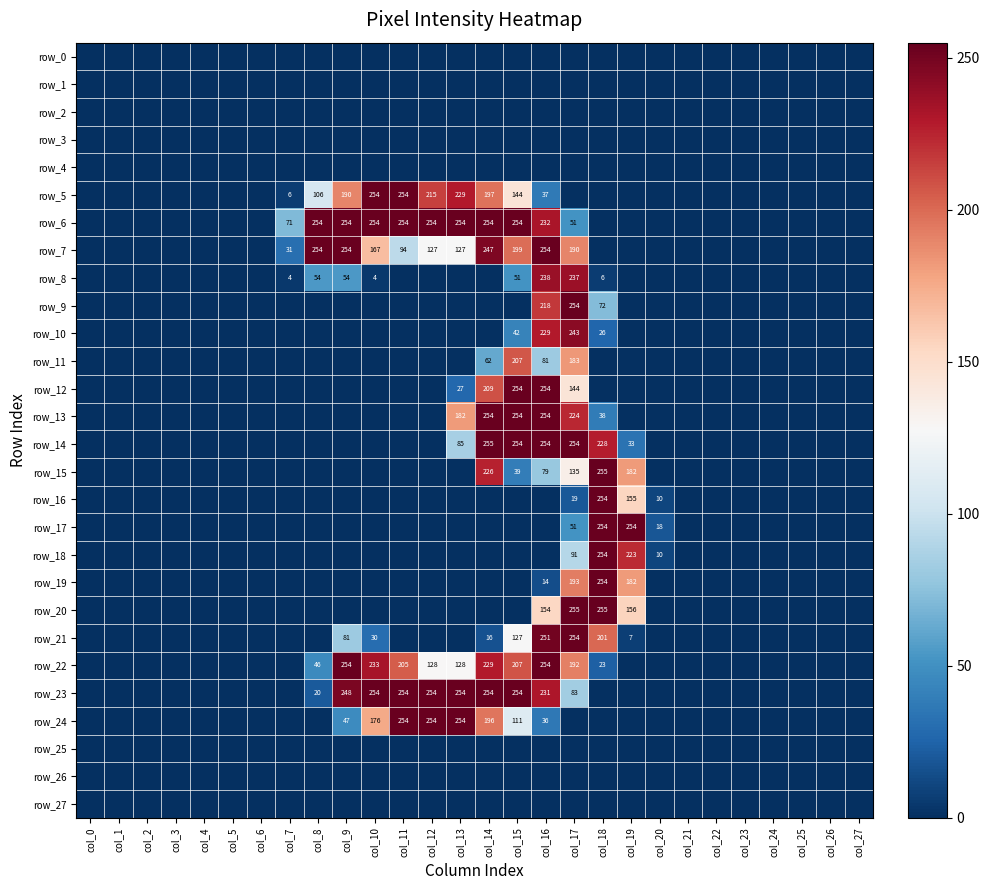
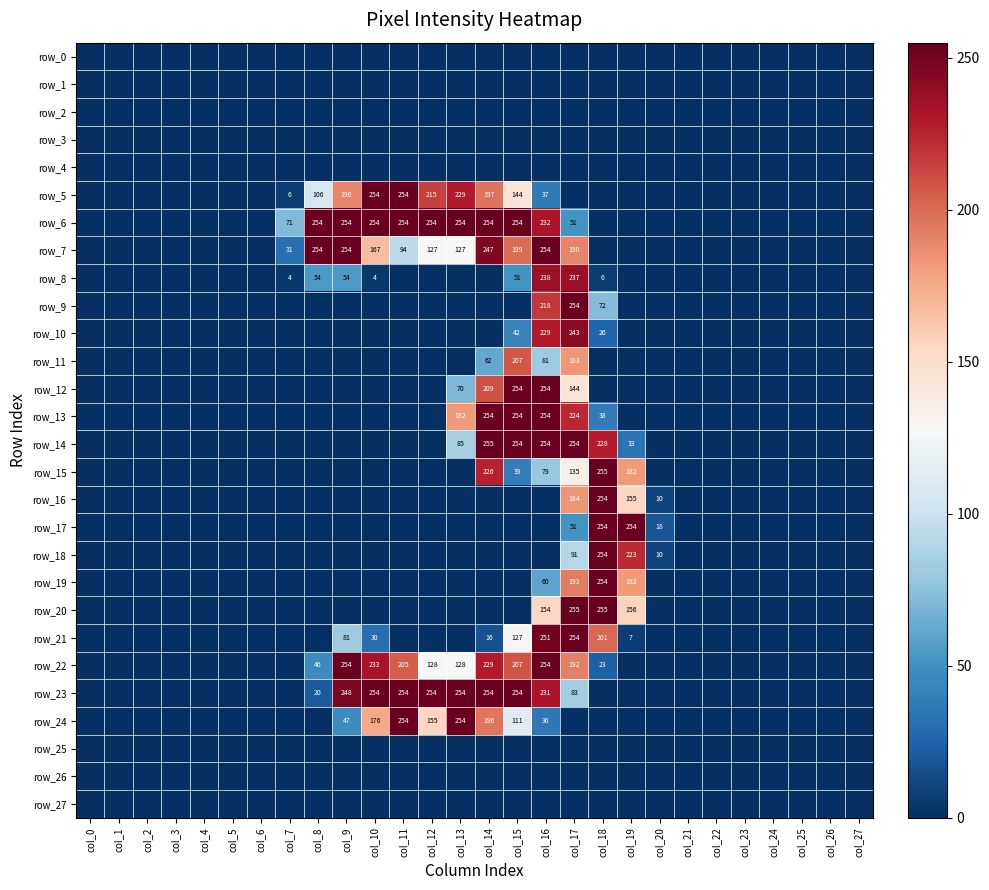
row_12, col_13: 27 -> 70
row_16, col_17: 19 -> 184
row_19, col_16: 14 -> 60
row_24, col_12: 254 -> 155
